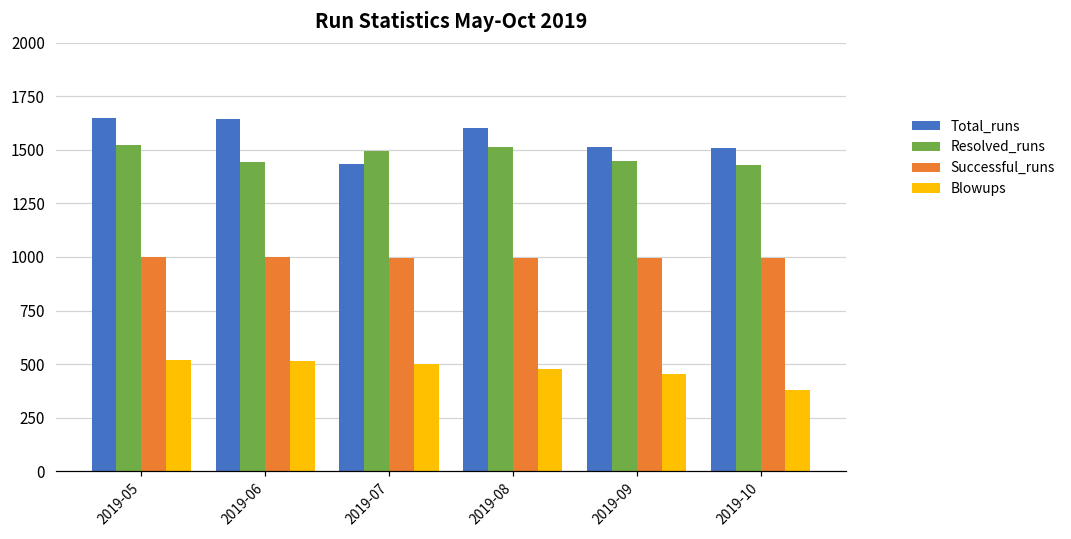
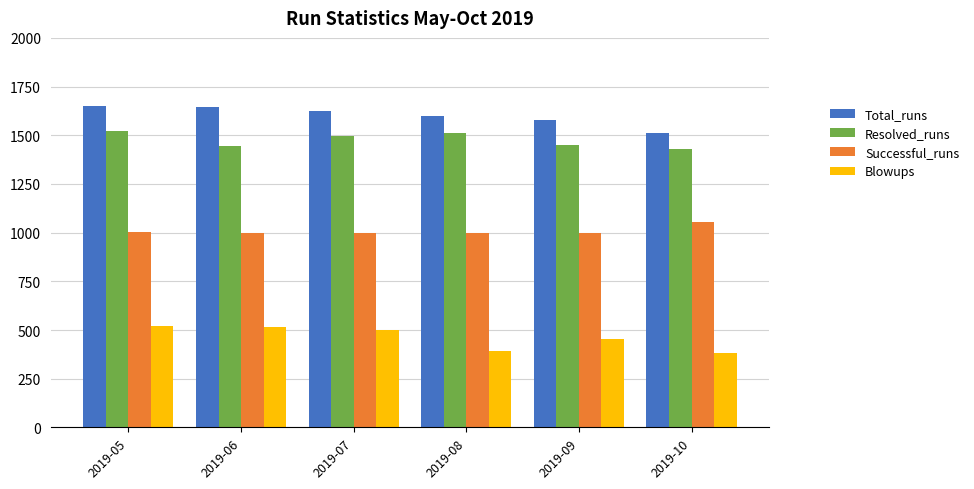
Total_runs, 2019-07: 1430 -> 1620
Blowups, 2019-08: 480 -> 390
Total_runs, 2019-09: 1510 -> 1580
Successful_runs, 2019-10: 1000 -> 1050
